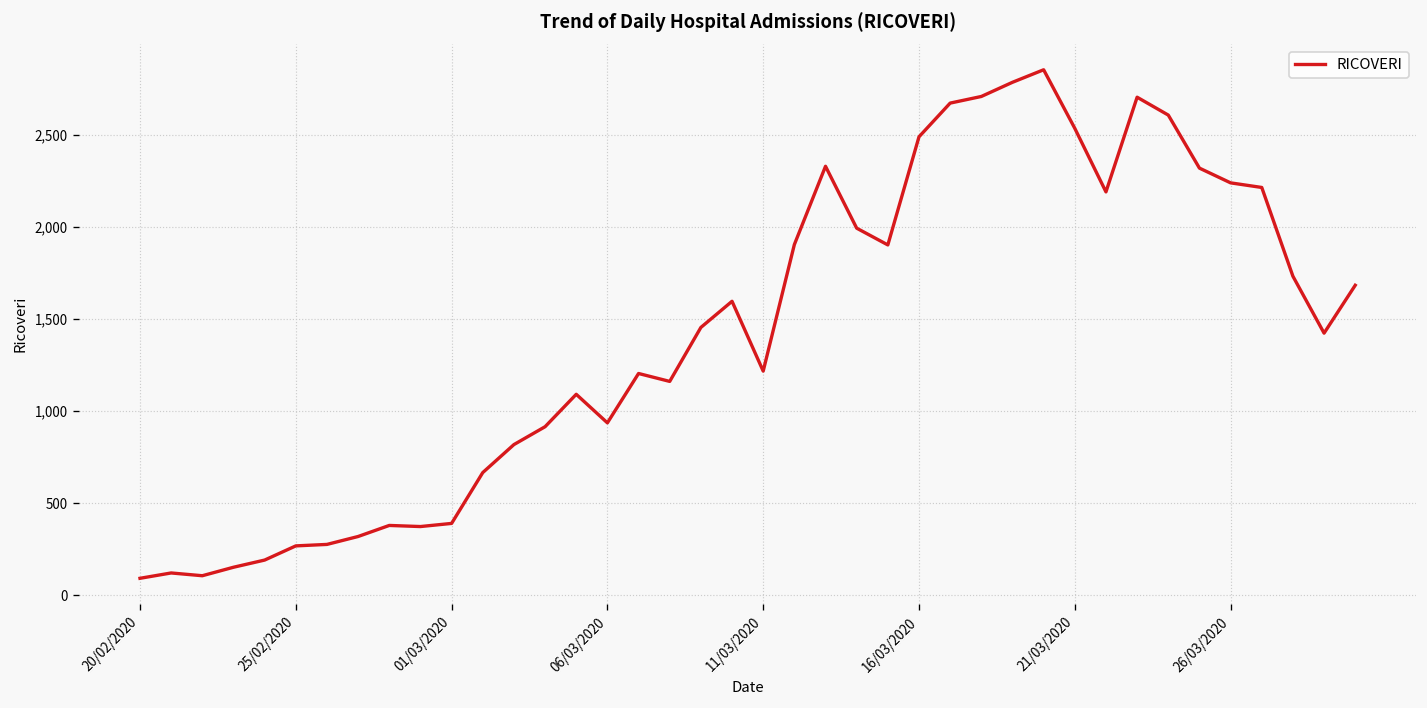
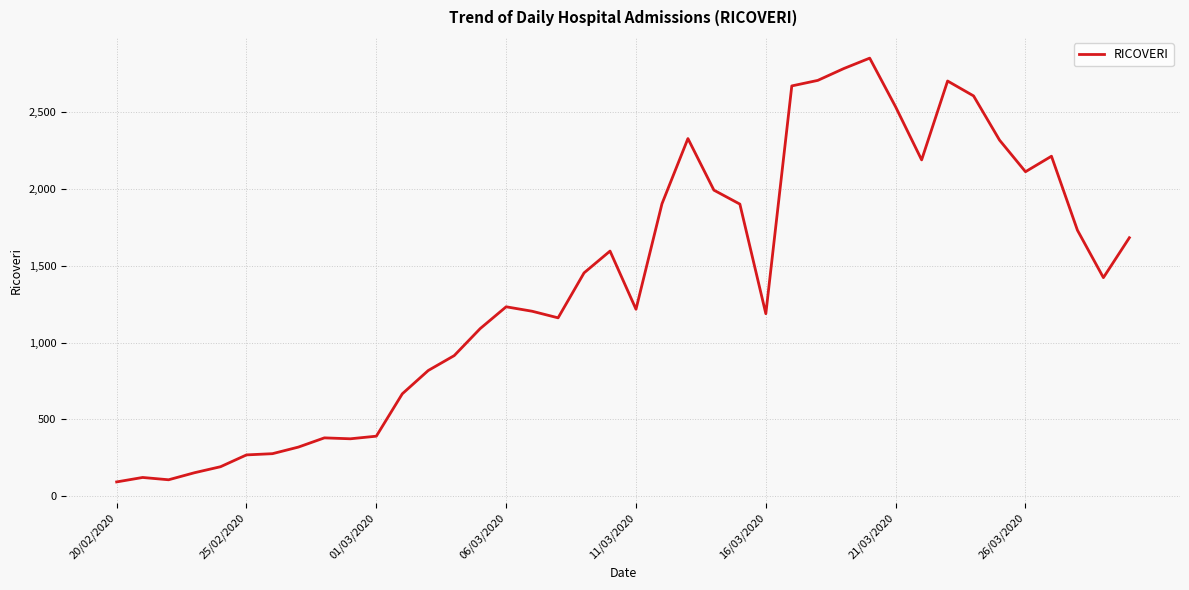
06/03/2020: 940 -> 1,230
16/03/2020: 2,490 -> 1,190
26/03/2020: 2,240 -> 2,110
